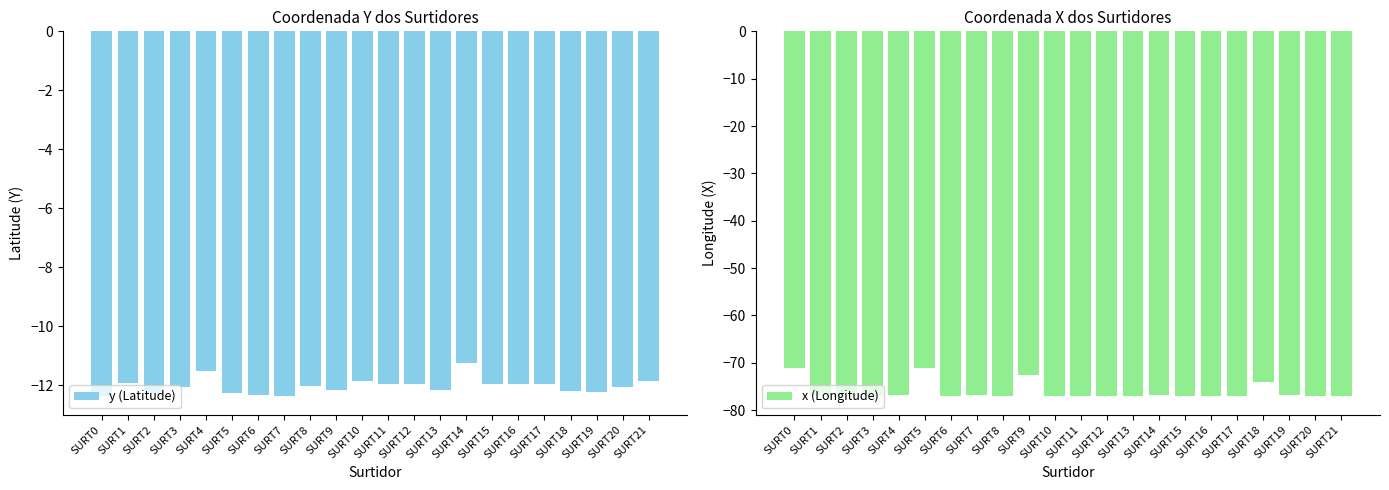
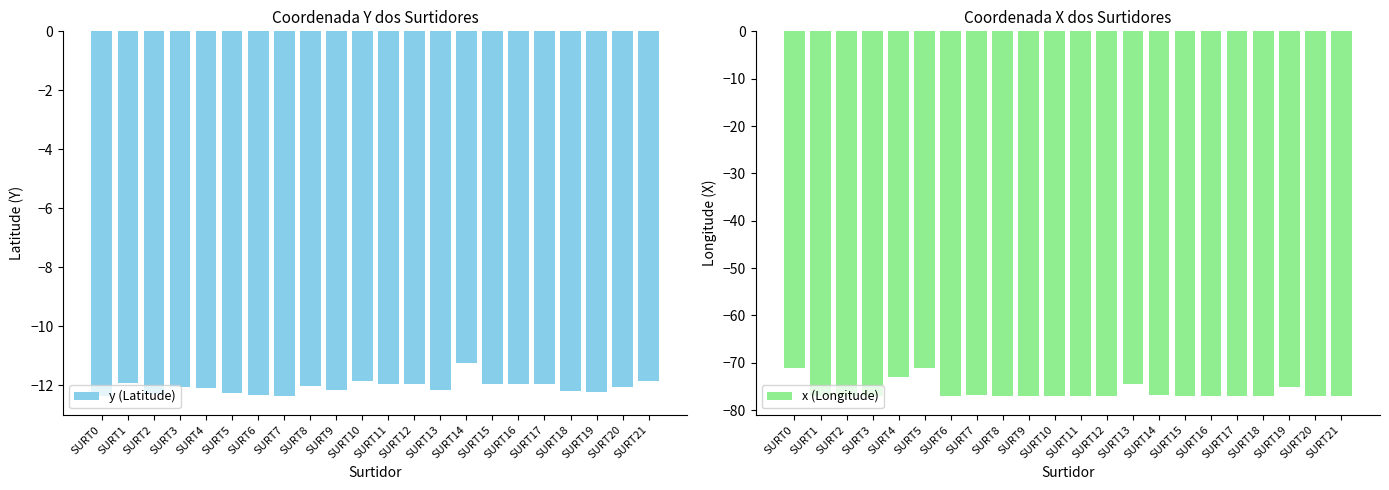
Coordenada Y dos Surtidores, SURT4: -11.5 -> -12.1
Coordenada X dos Surtidores, SURT4: -77 -> -73
Coordenada X dos Surtidores, SURT9: -73 -> -77
Coordenada X dos Surtidores, SURT13: -77 -> -74
Coordenada X dos Surtidores, SURT18: -74 -> -77
Coordenada X dos Surtidores, SURT19: -77 -> -75
